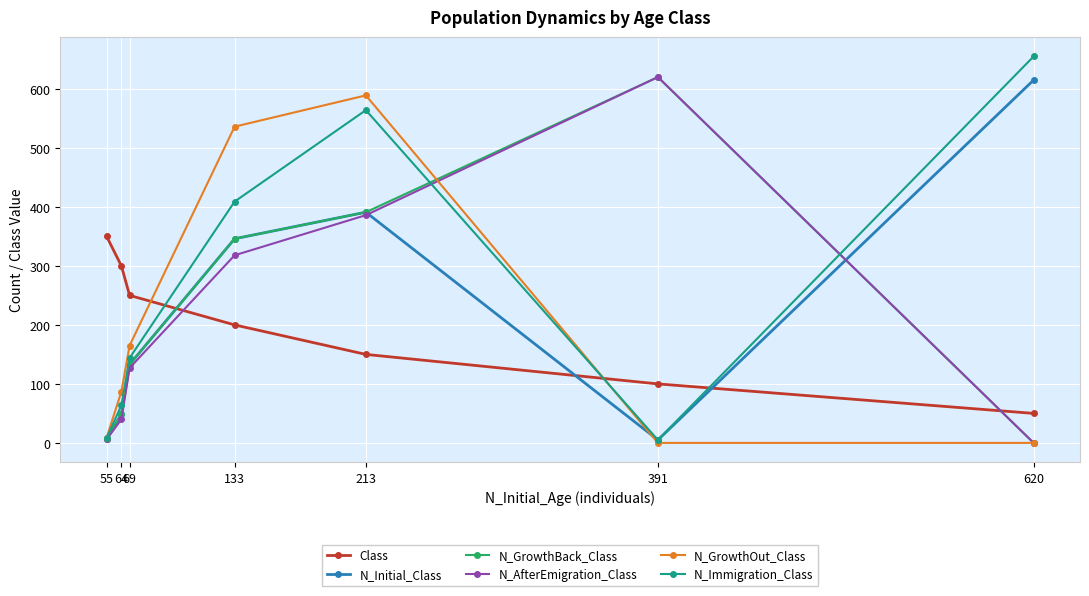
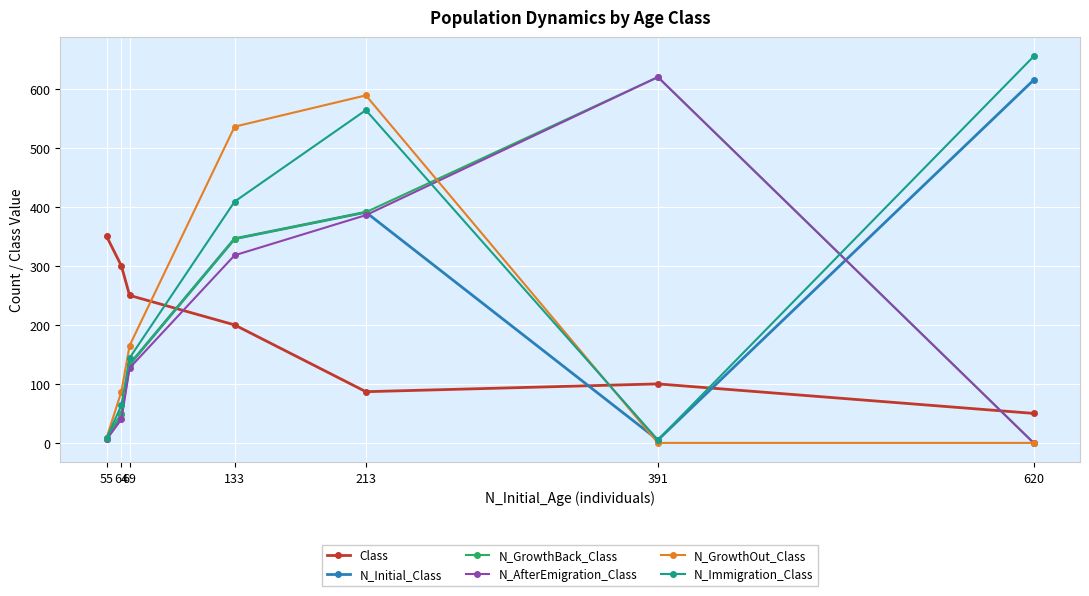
Class, 213: 150 -> 90
